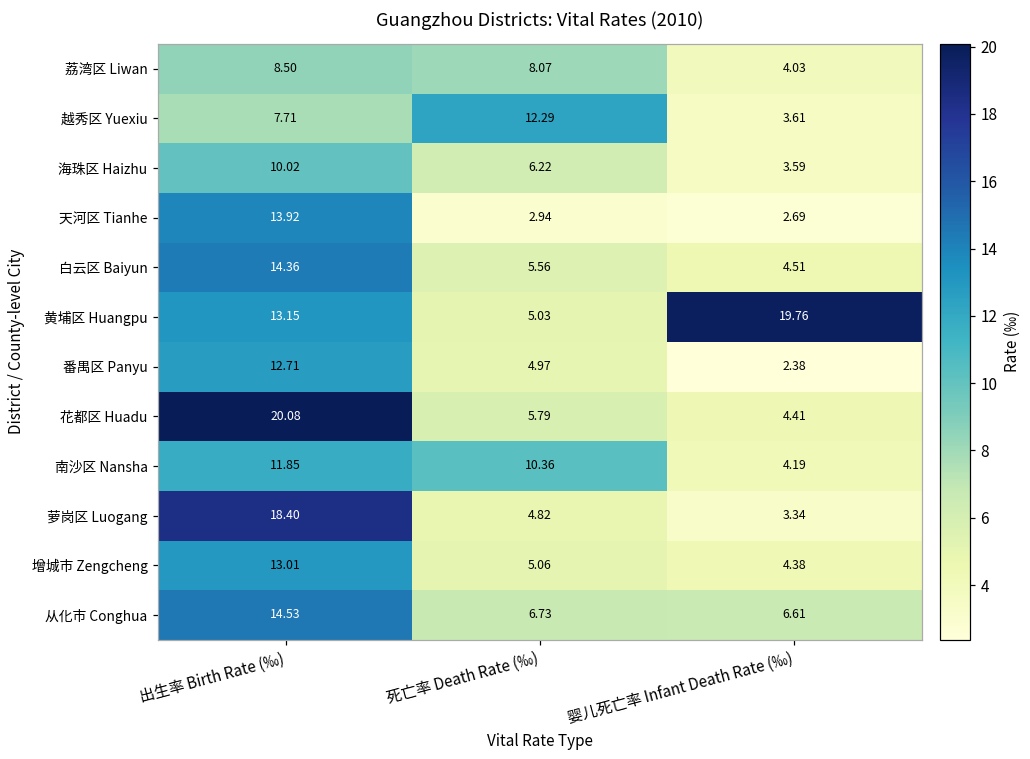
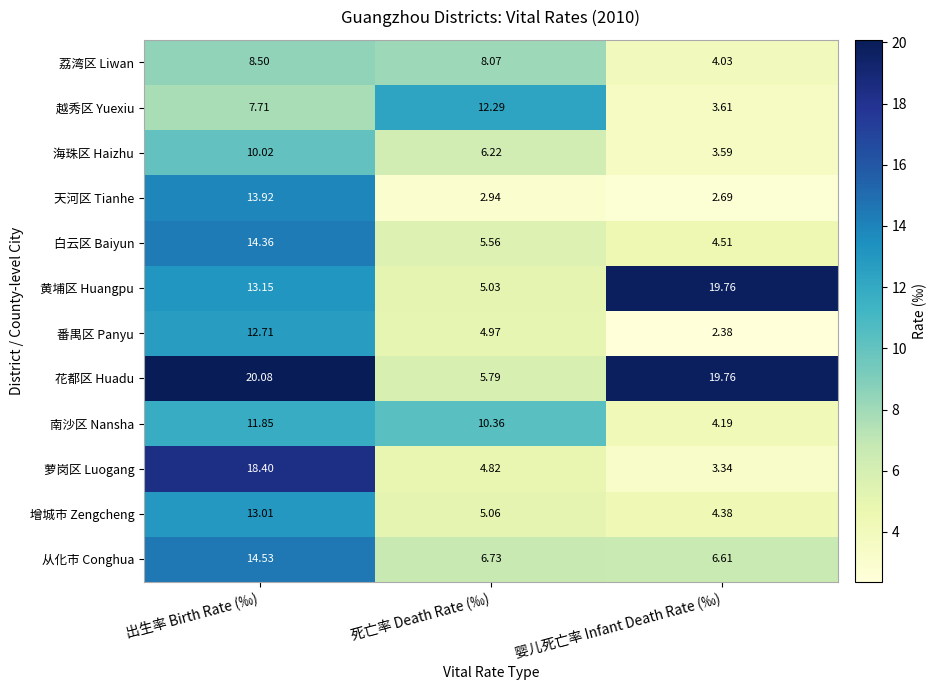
花都区 Huadu, 婴儿死亡率 Infant Death Rate (‰): 4.41 -> 19.76
